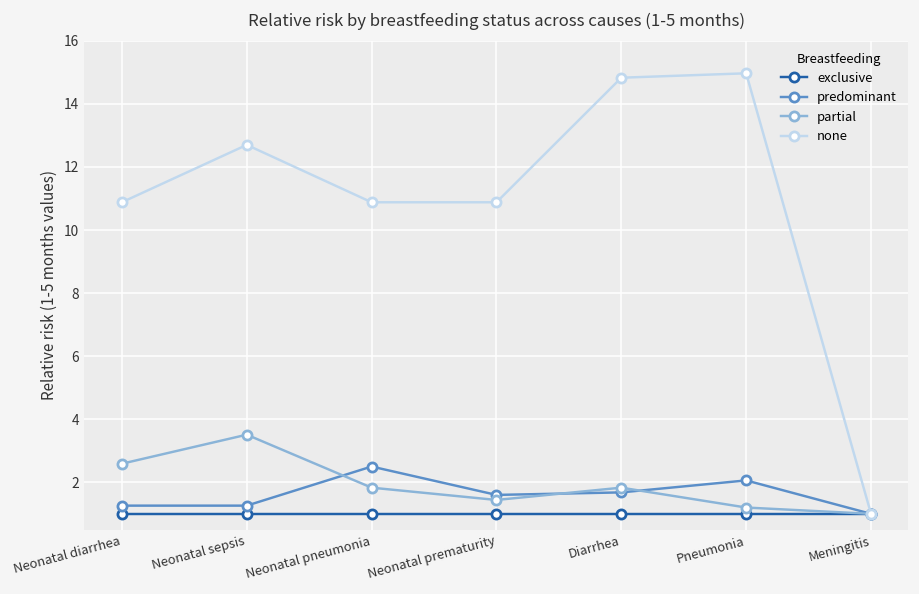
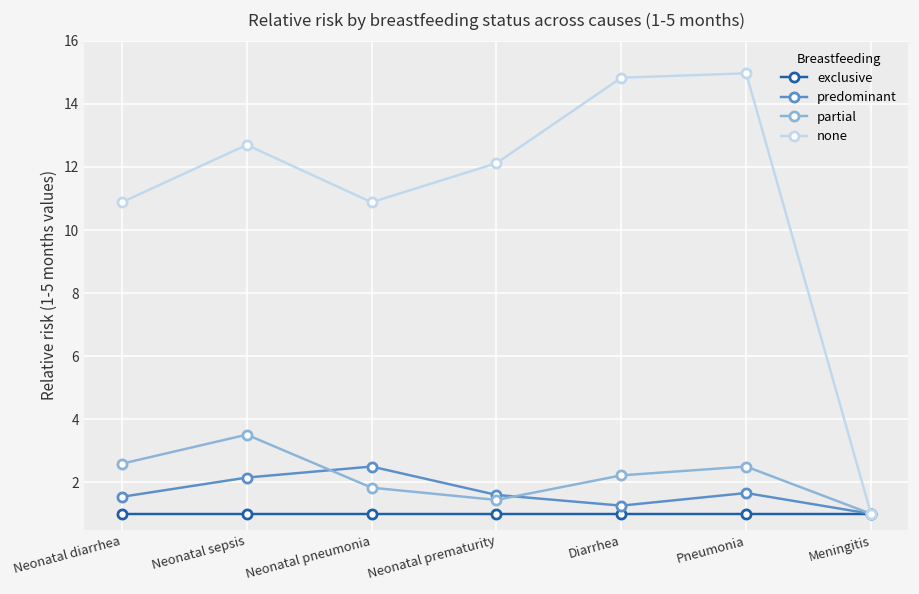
predominant, Neonatal diarrhea: 1.3 -> 1.5
predominant, Neonatal sepsis: 1.3 -> 2.2
none, Neonatal prematurity: 10.9 -> 12.1
predominant, Diarrhea: 1.7 -> 1.3
partial, Diarrhea: 1.8 -> 2.2
predominant, Pneumonia: 2.1 -> 1.7
partial, Pneumonia: 1.2 -> 2.5
